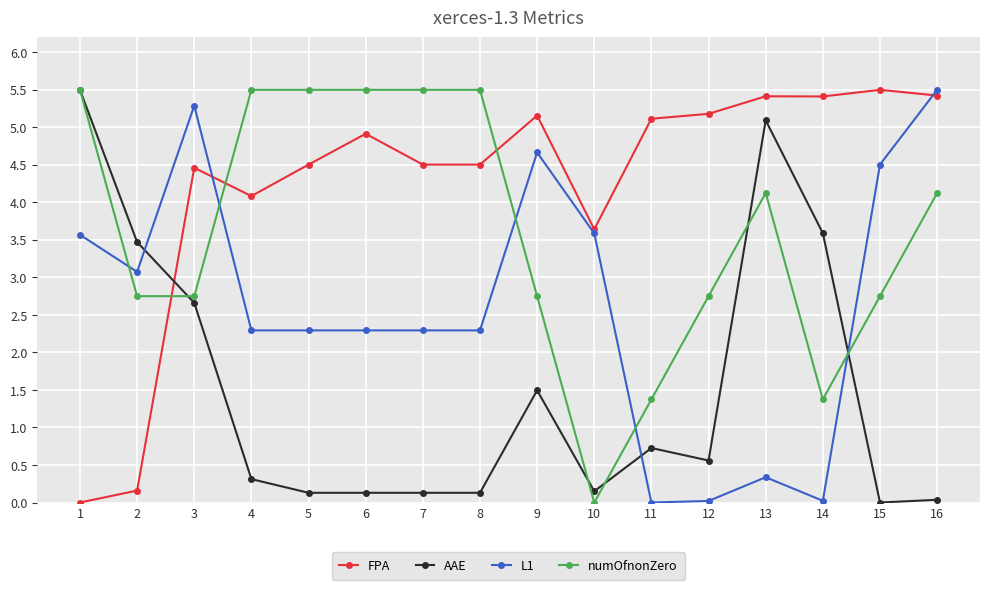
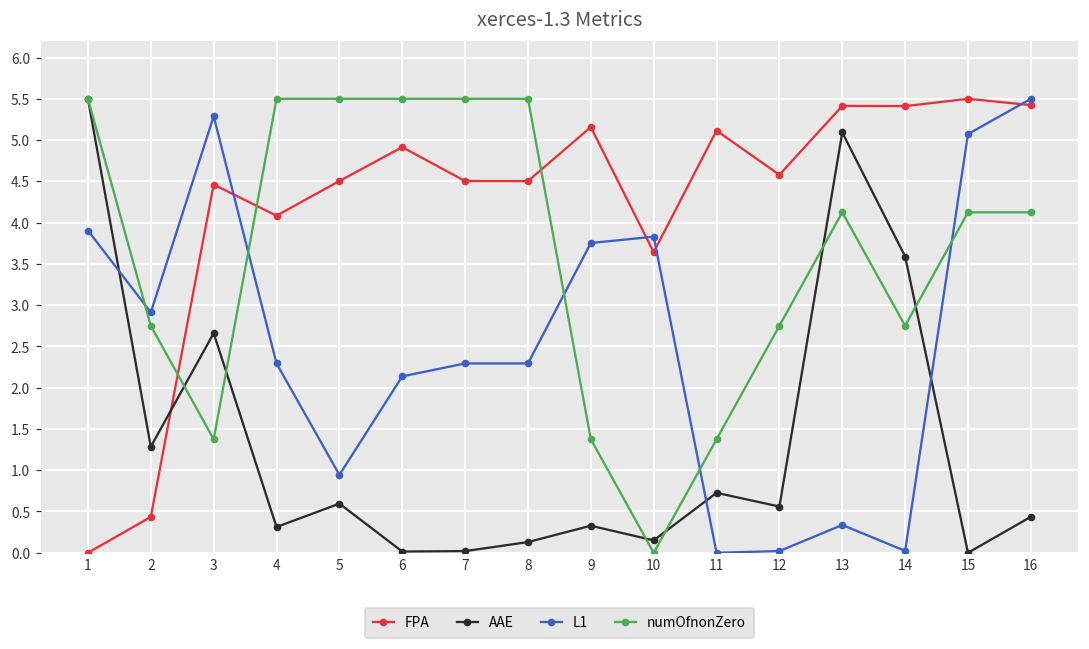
L1, 1: 3.6 -> 3.9
FPA, 2: 0.2 -> 0.4
AAE, 2: 3.5 -> 1.3
L1, 2: 3.1 -> 2.9
numOfnonZero, 3: 2.8 -> 1.4
AAE, 5: 0.1 -> 0.6
L1, 5: 2.3 -> 0.9
AAE, 6: 0.1 -> 0.0
L1, 6: 2.3 -> 2.1
AAE, 7: 0.1 -> 0.0
AAE, 9: 1.5 -> 0.3
L1, 9: 4.7 -> 3.8
numOfnonZero, 9: 2.8 -> 1.4
L1, 10: 3.6 -> 3.8
FPA, 12: 5.2 -> 4.6
numOfnonZero, 14: 1.4 -> 2.8
L1, 15: 4.5 -> 5.1
numOfnonZero, 15: 2.8 -> 4.1
AAE, 16: 0.0 -> 0.4
